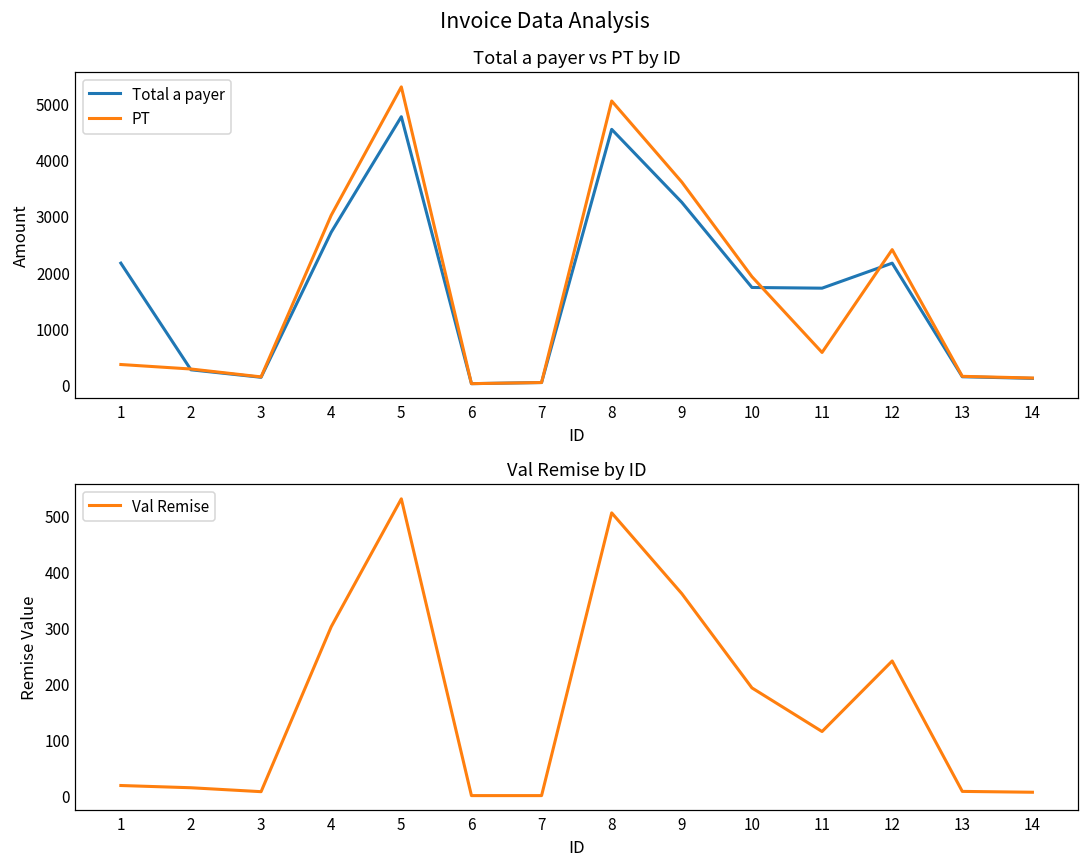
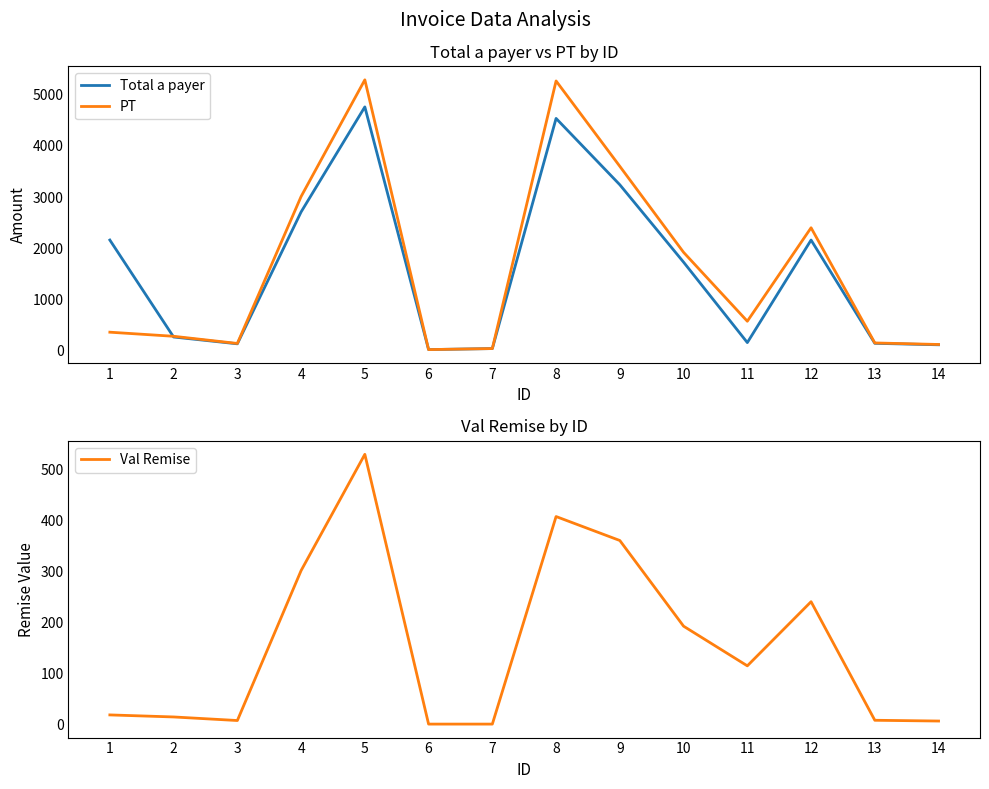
Total a payer vs PT by ID, PT, 8: 5000 -> 5300
Total a payer vs PT by ID, Total a payer, 11: 1700 -> 200
Val Remise by ID, 8: 500 -> 410
